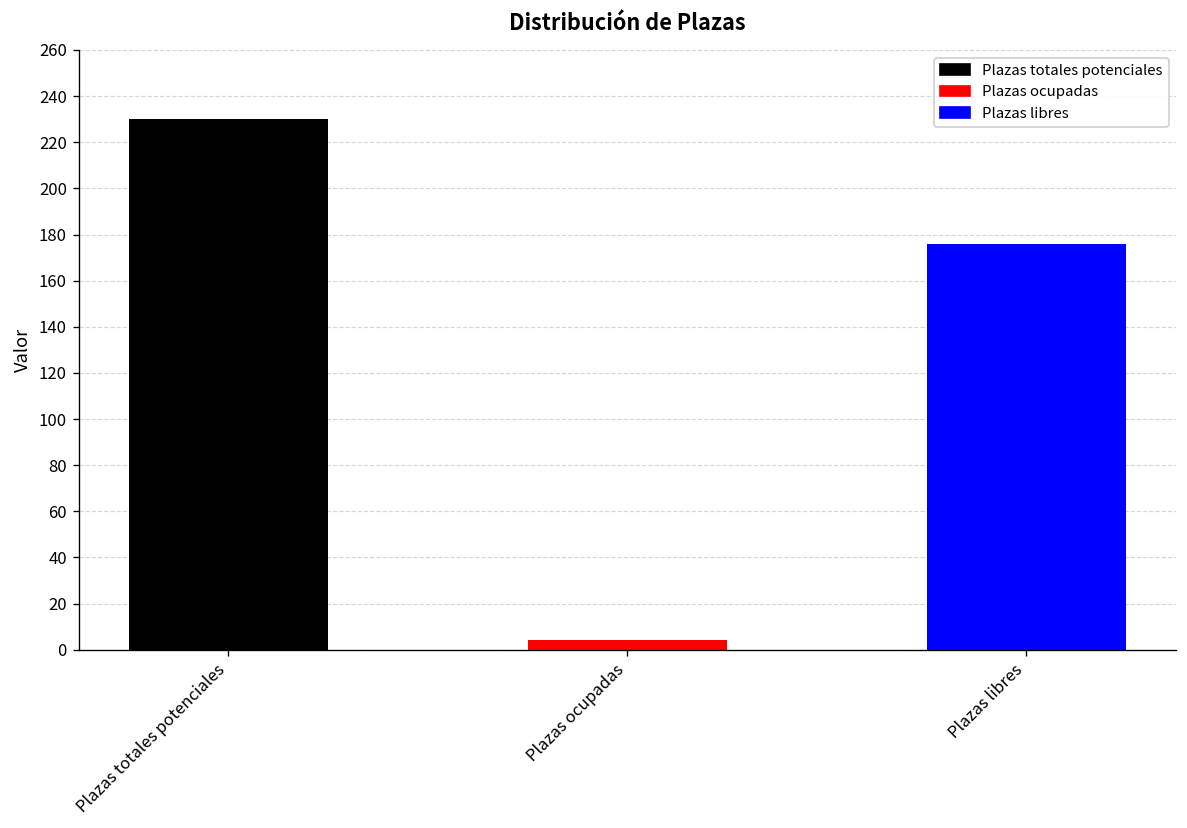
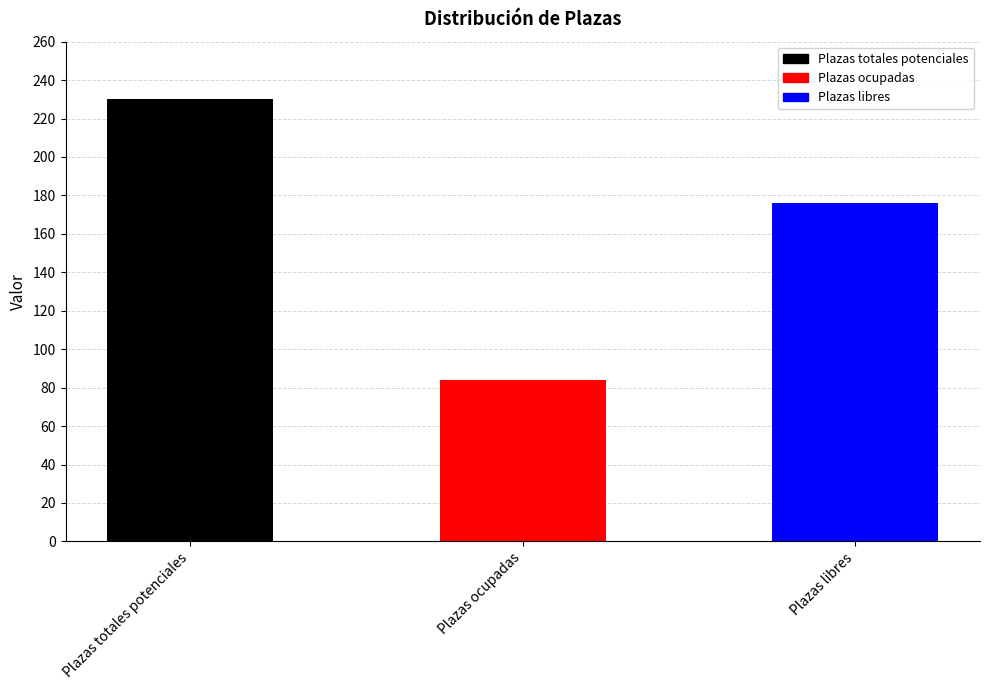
Plazas ocupadas: 4 -> 84
